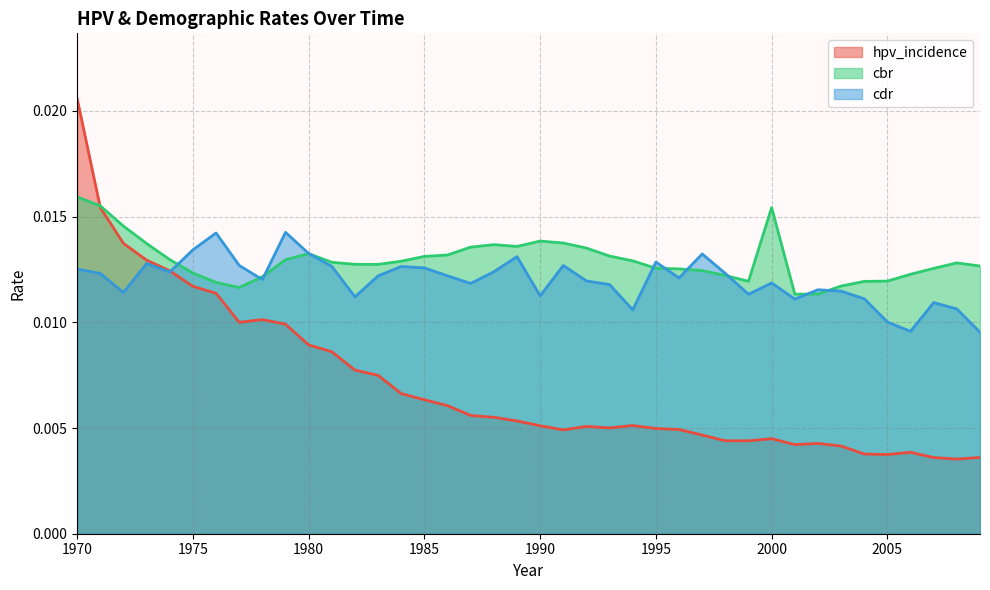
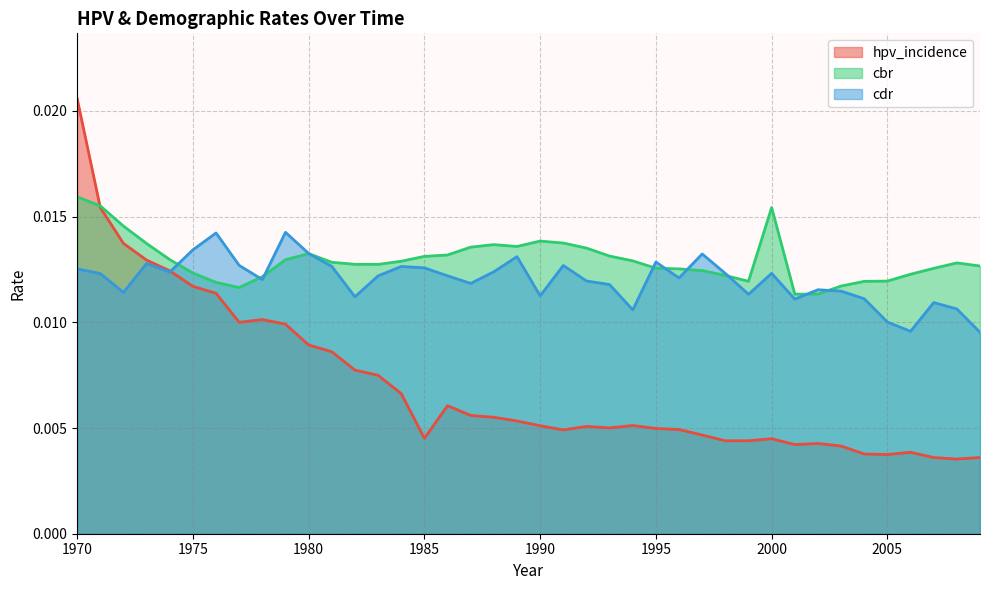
hpv_incidence, 1985: 0.0063 -> 0.0045
cdr, 2000: 0.0119 -> 0.0123
